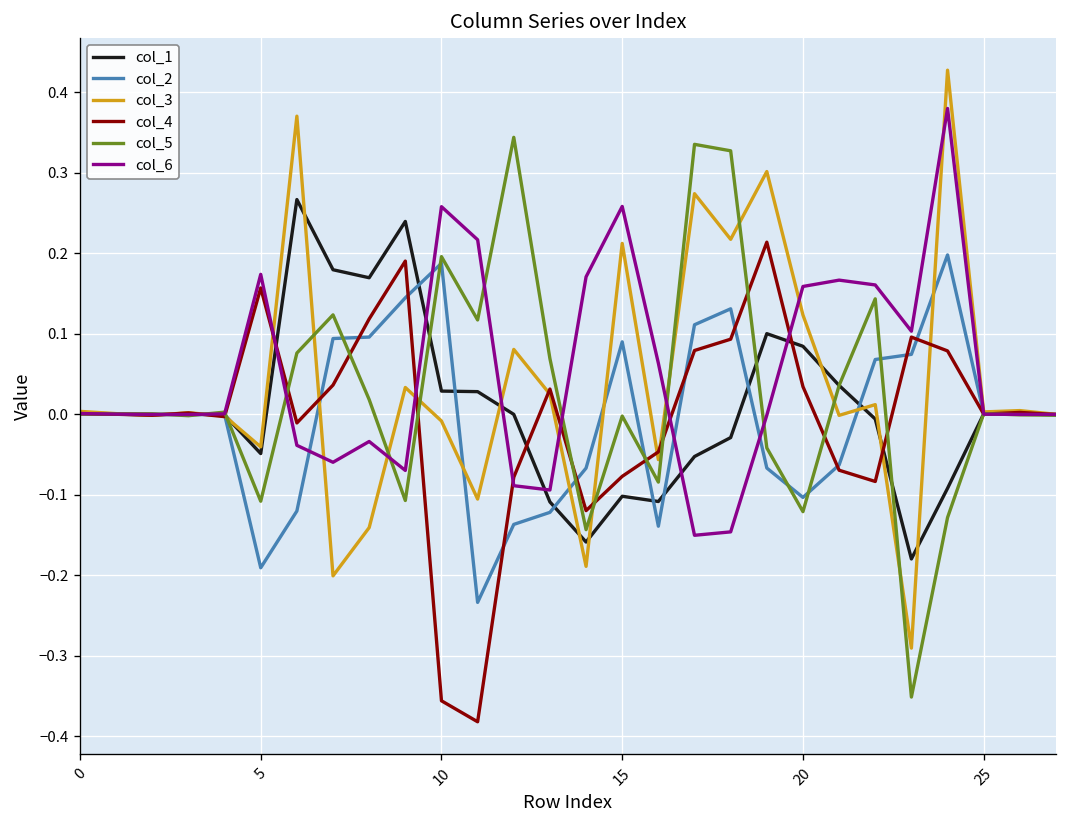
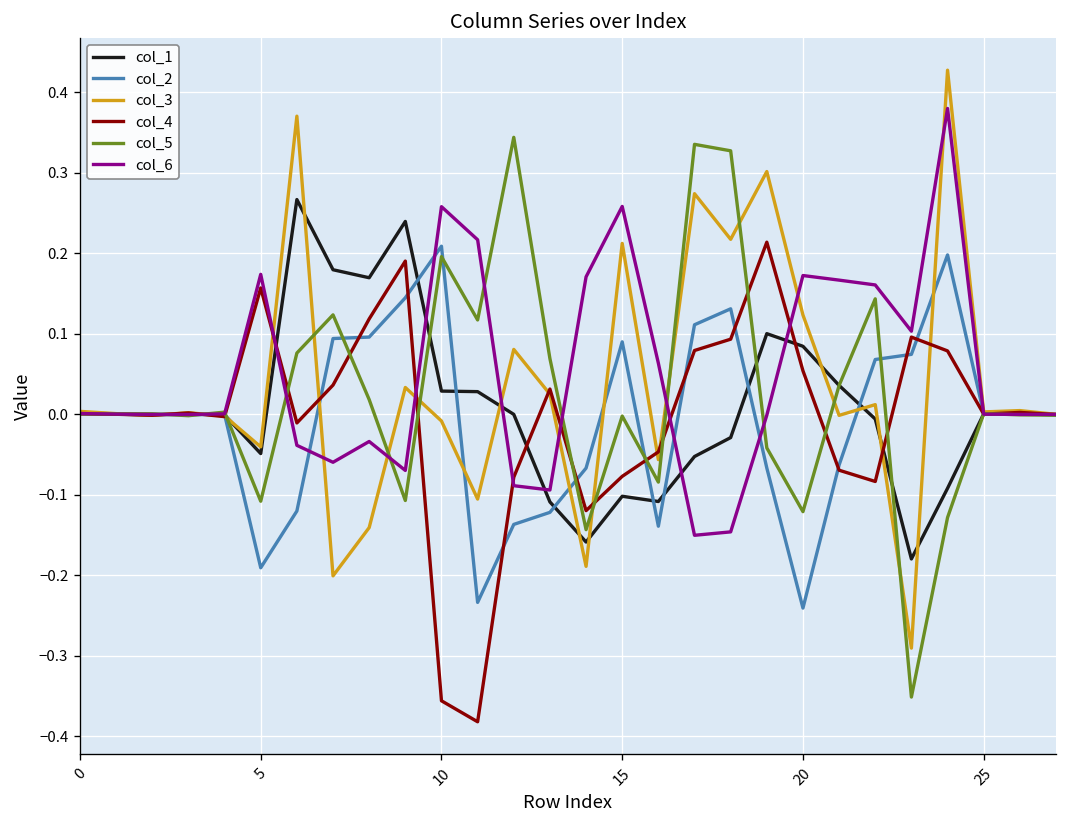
col_2, 10: 0.19 -> 0.21
col_2, 20: -0.10 -> -0.24
col_4, 20: 0.03 -> 0.05
col_6, 20: 0.16 -> 0.17
